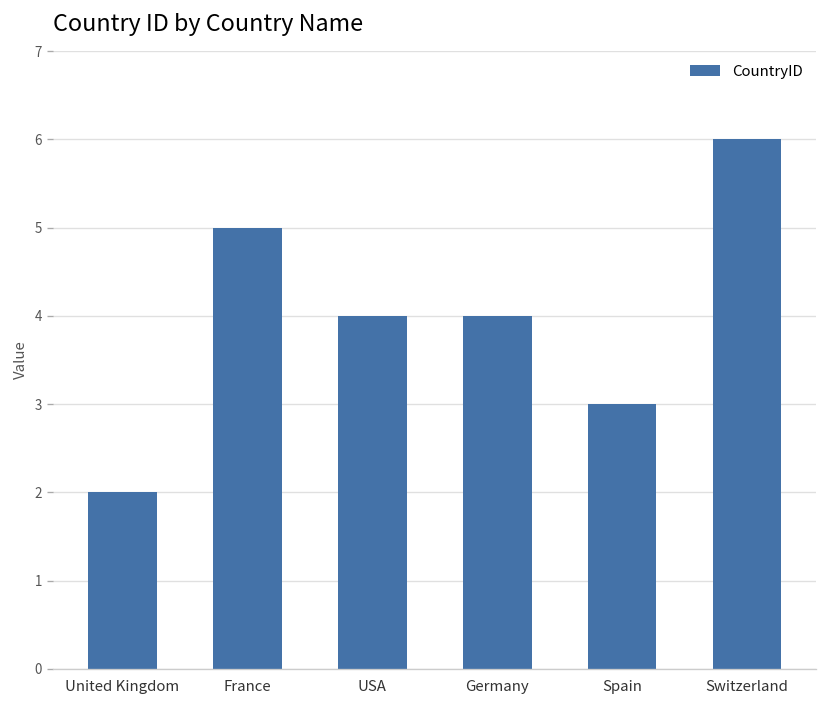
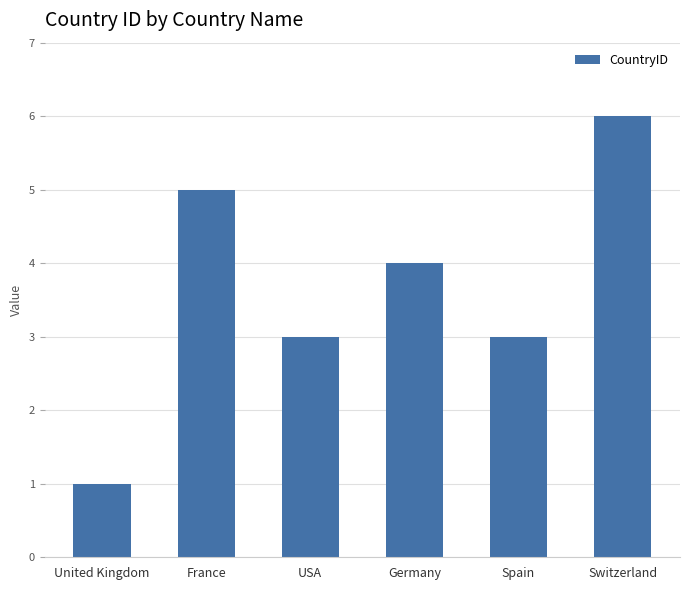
United Kingdom: 2 -> 1
USA: 4 -> 3
